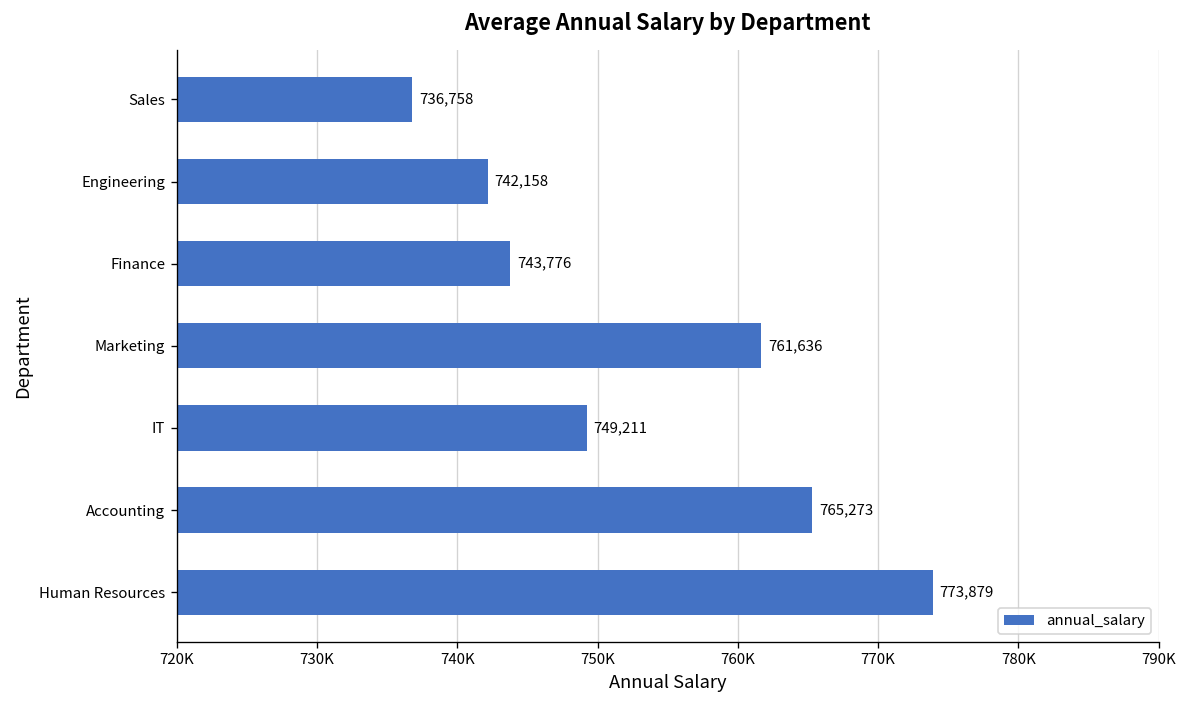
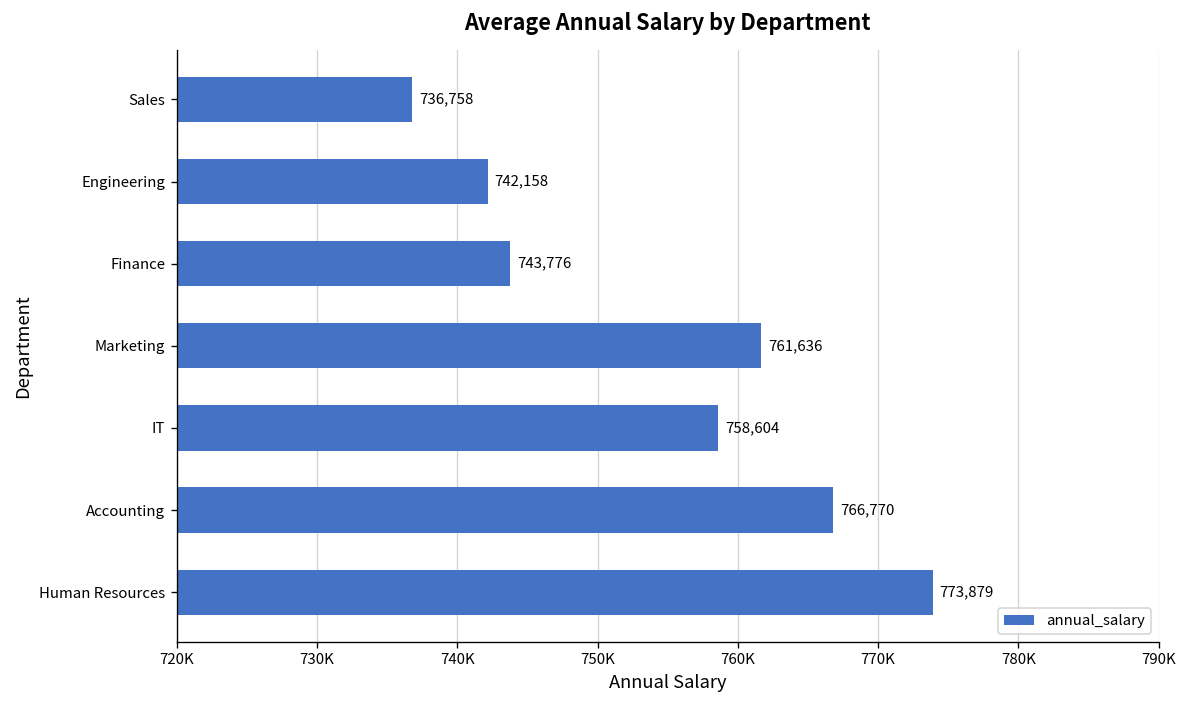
IT: 749,211 -> 758,604
Accounting: 765,273 -> 766,770
